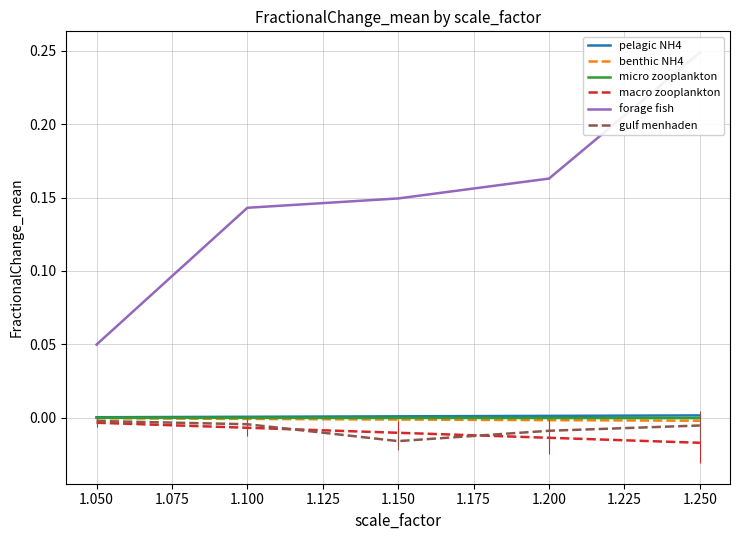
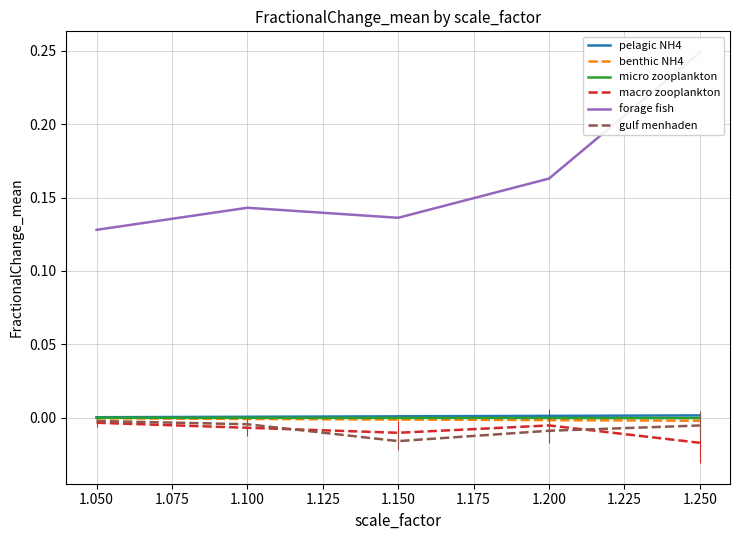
forage fish, 1.050: 0.050 -> 0.128
forage fish, 1.150: 0.149 -> 0.136
macro zooplankton, 1.200: -0.014 -> -0.005
